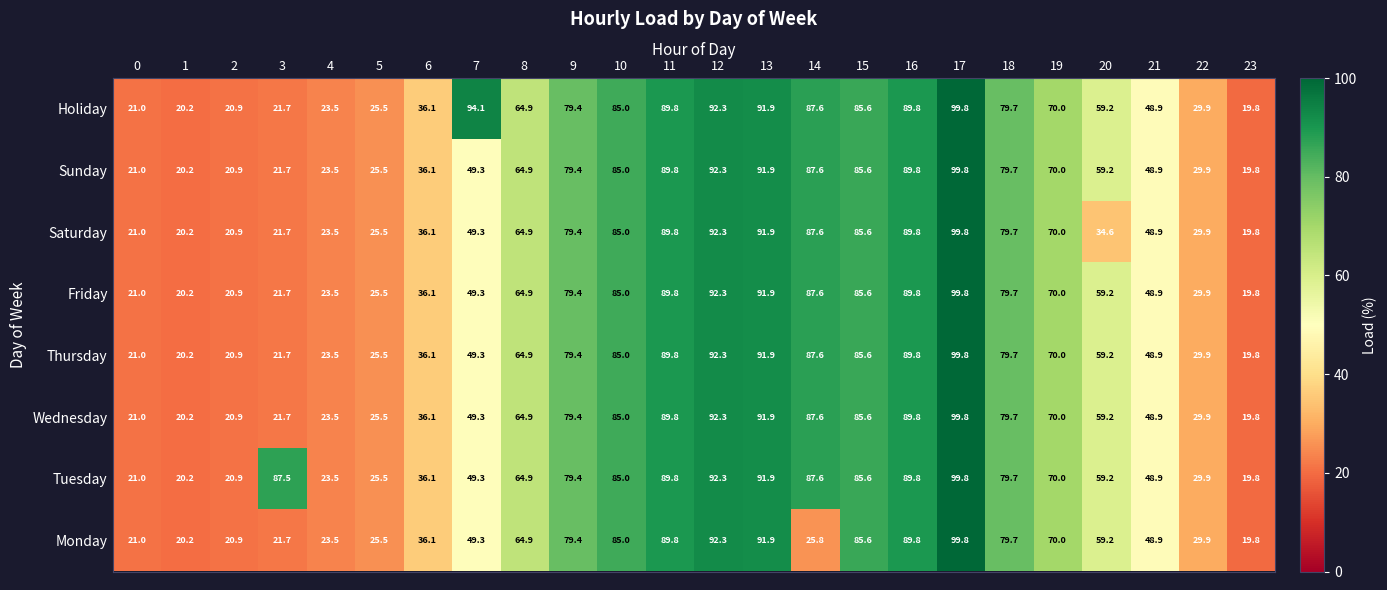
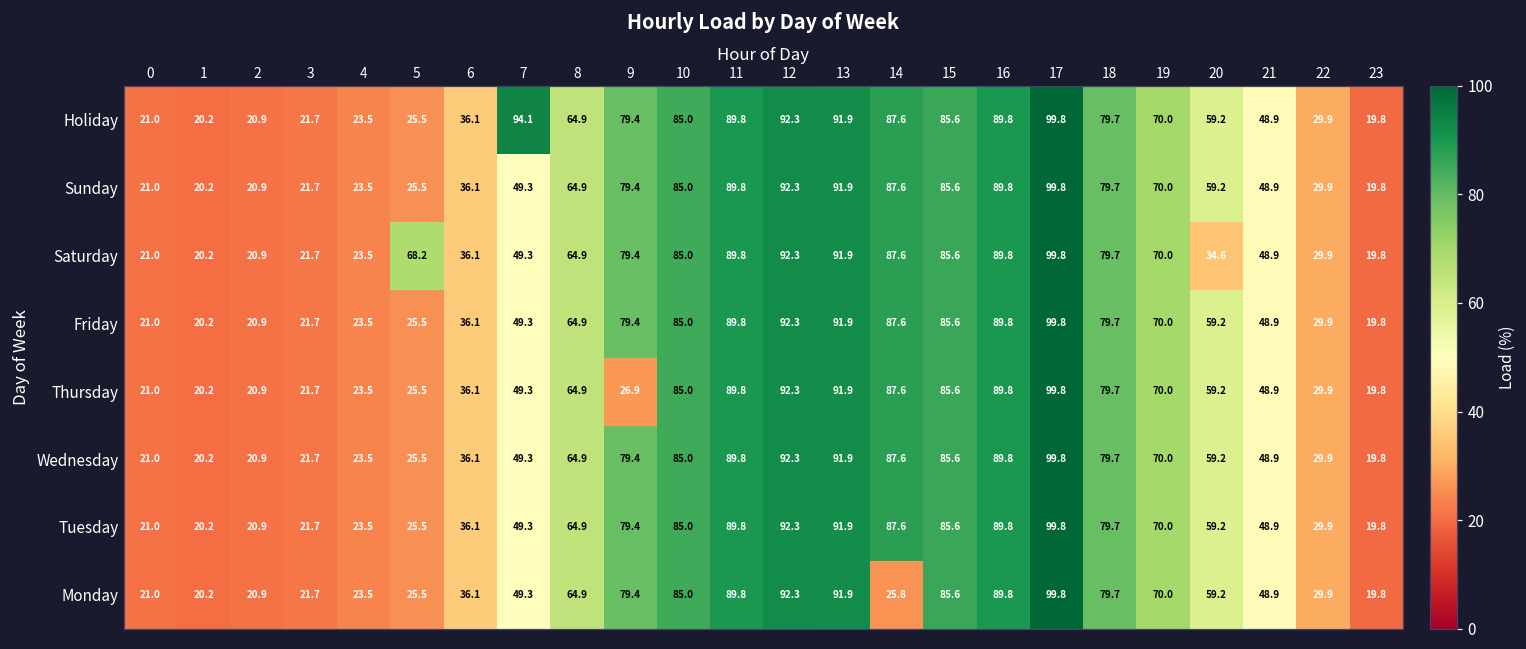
Saturday, 5: 25.5 -> 68.2
Thursday, 9: 79.4 -> 26.9
Tuesday, 3: 87.5 -> 21.7
